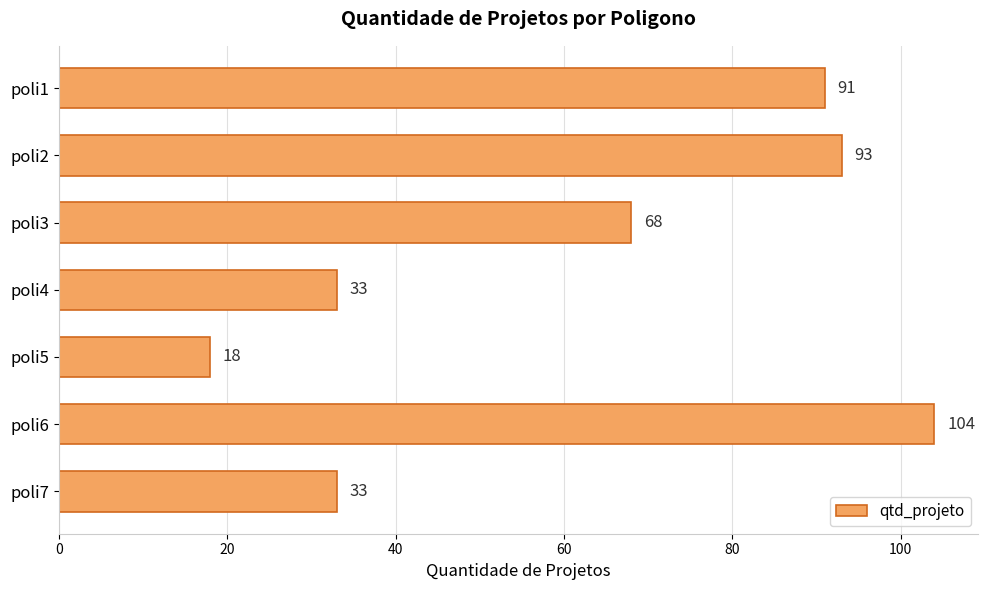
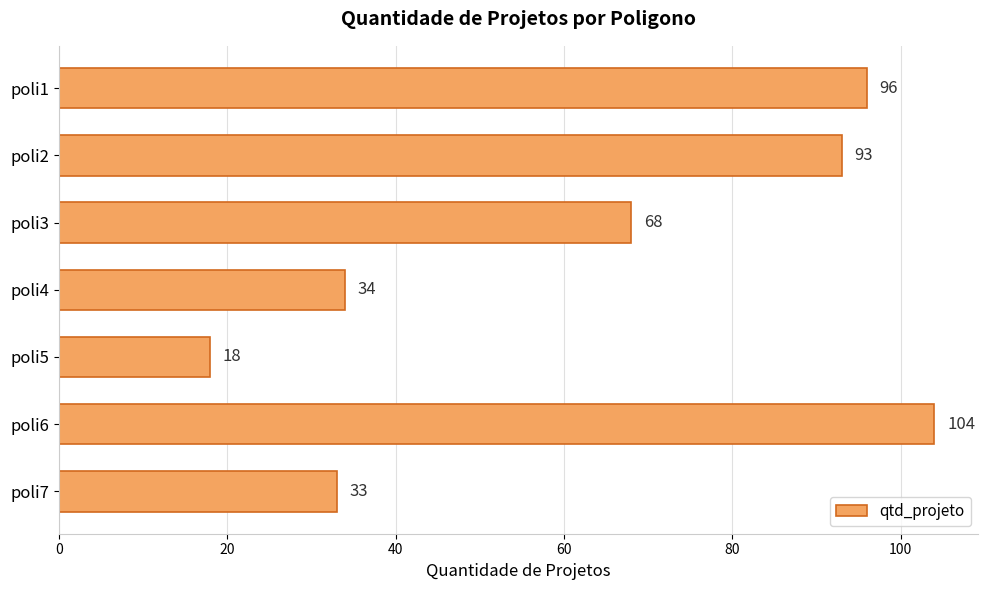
poli1: 91 -> 96
poli4: 33 -> 34
